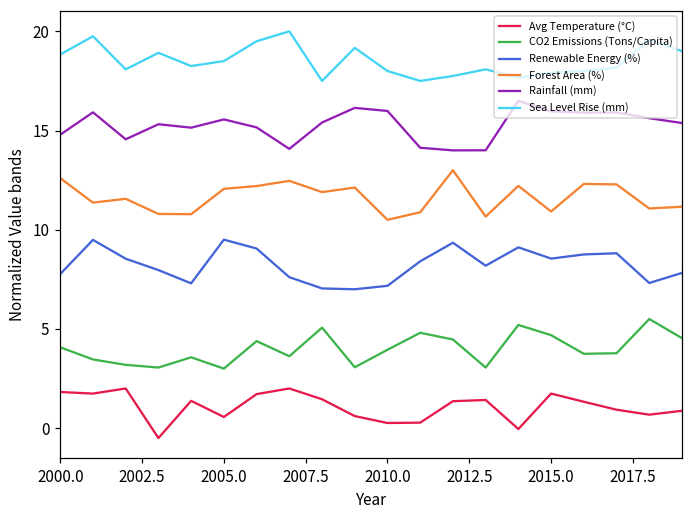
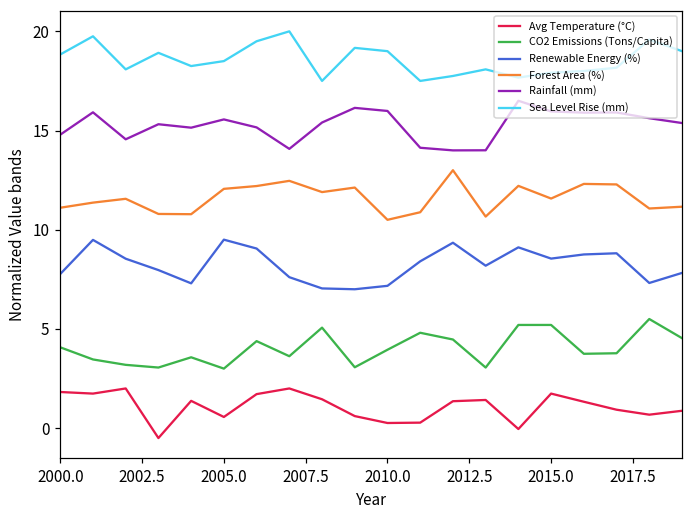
Forest Area (%), 2000.0: 12.6 -> 11.1
Sea Level Rise (mm), 2010.0: 18.0 -> 19.0
CO2 Emissions (Tons/Capita), 2015.0: 4.7 -> 5.2
Forest Area (%), 2015.0: 10.9 -> 11.6
